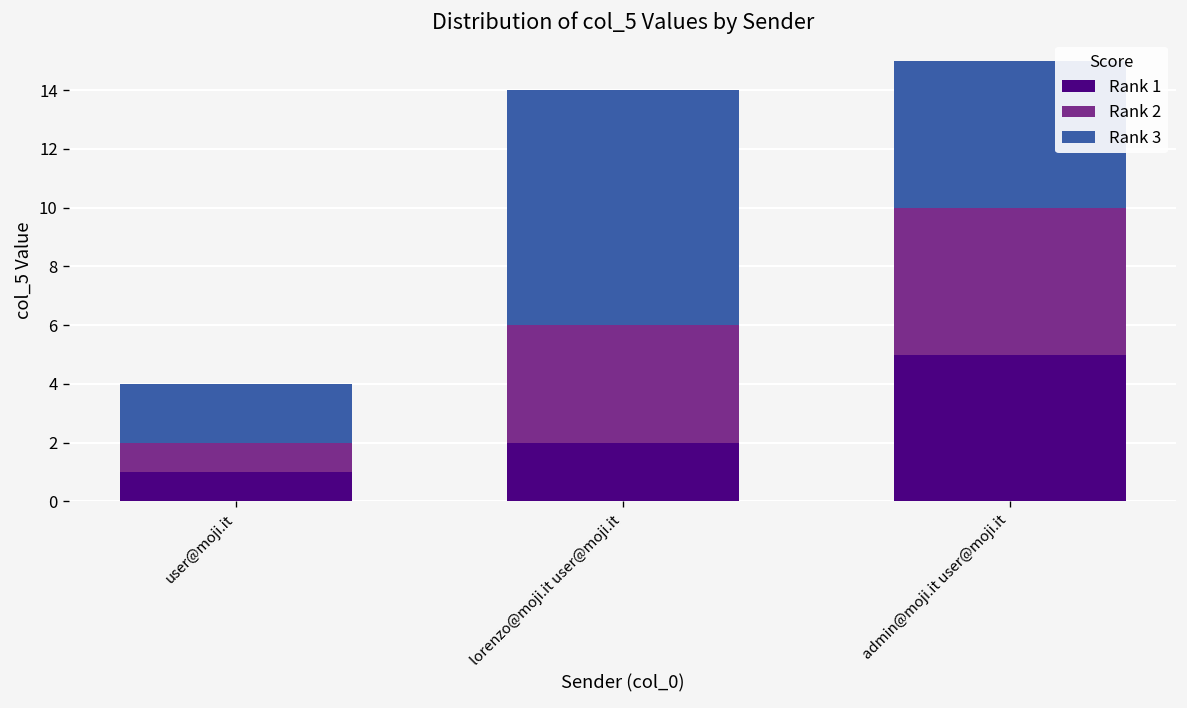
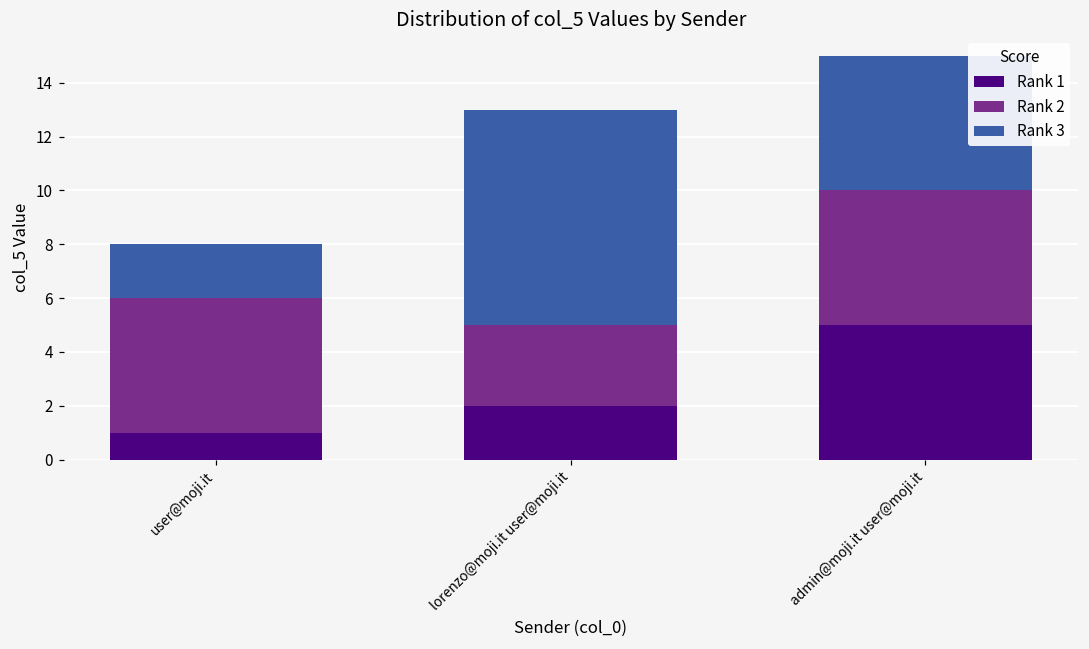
Rank 2, user@moji.it: 1 -> 5
Rank 2, lorenzo@moji.it user@moji.it: 4 -> 3
